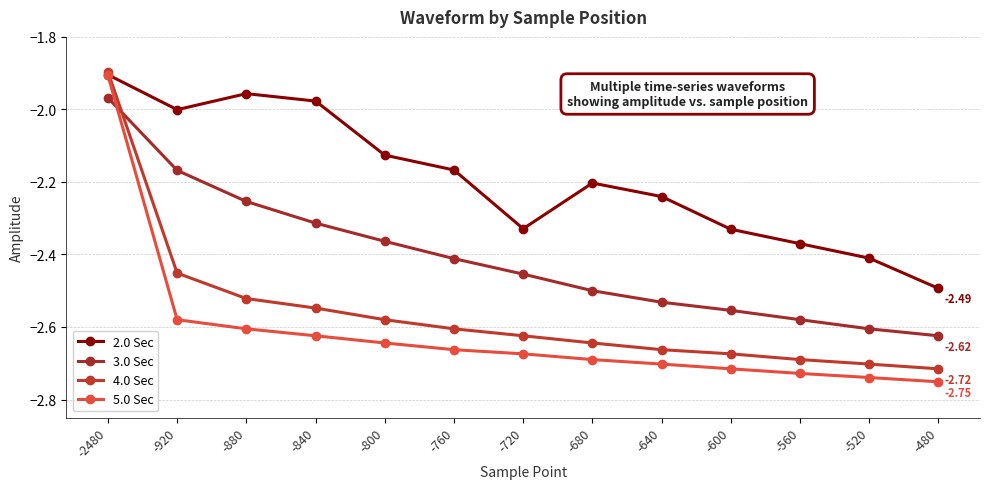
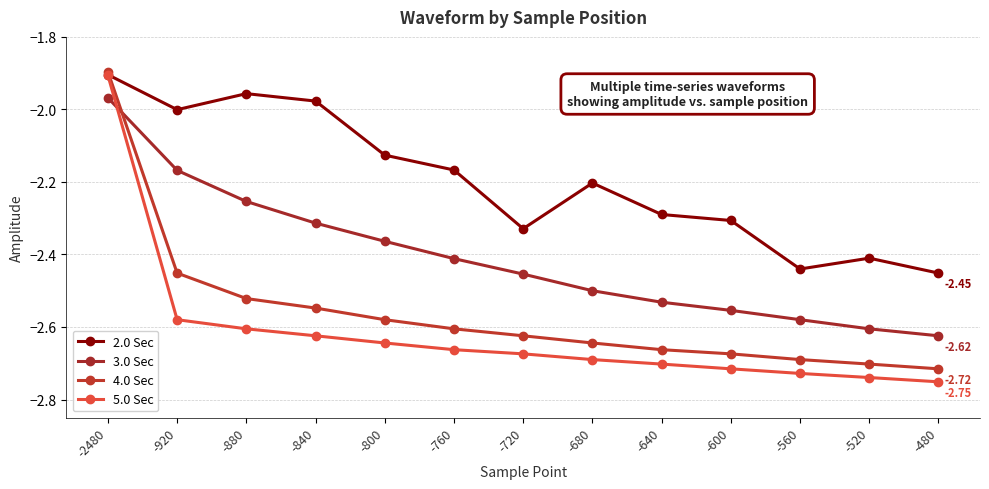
2.0 Sec, -640: -2.24 -> -2.29
2.0 Sec, -600: -2.33 -> -2.31
2.0 Sec, -560: -2.37 -> -2.44
2.0 Sec, -480: -2.49 -> -2.45
